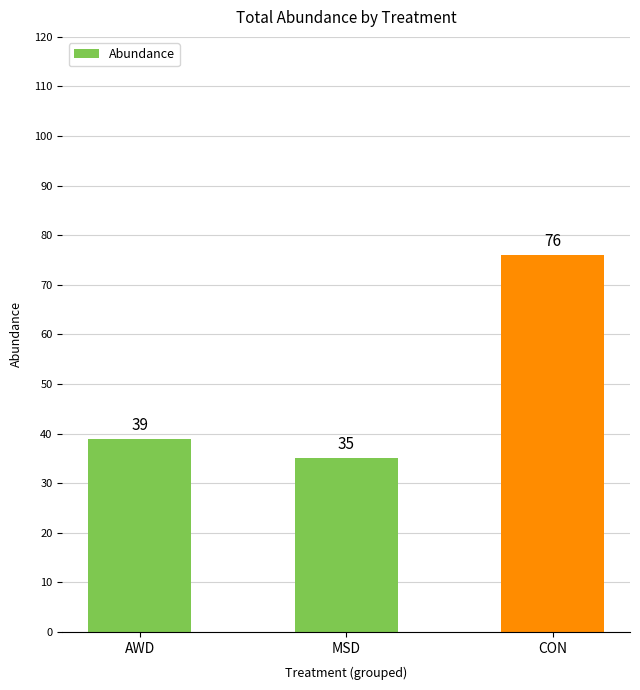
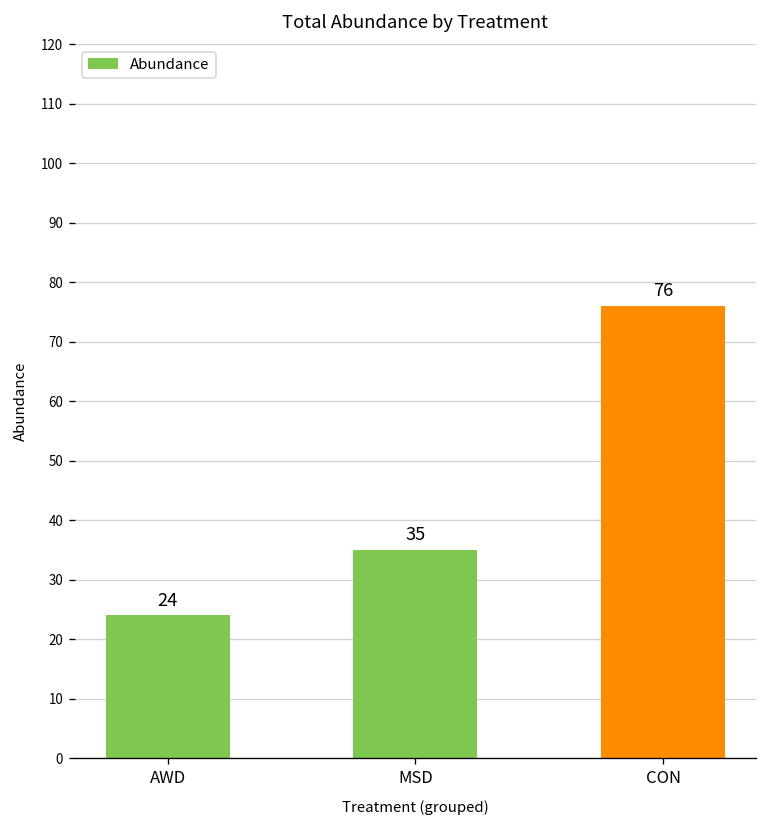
AWD: 39 -> 24
